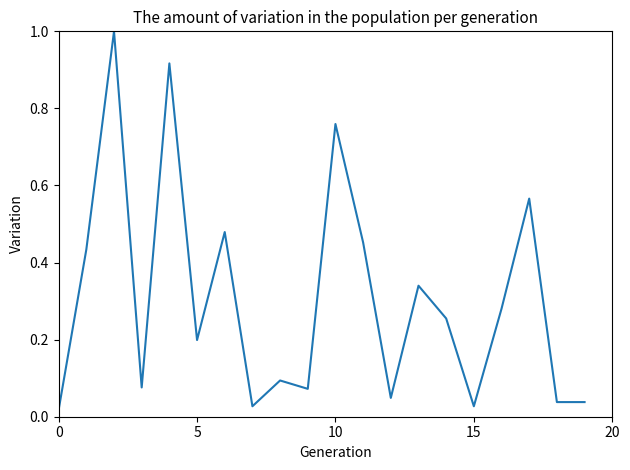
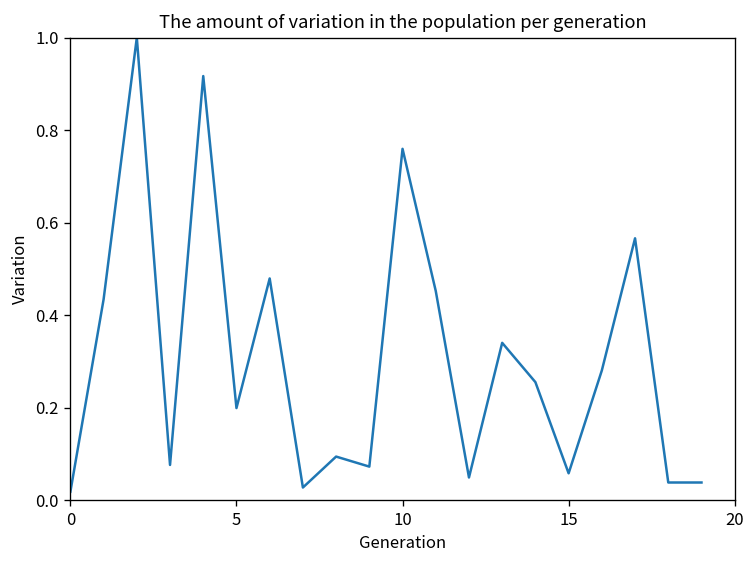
15: 0.03 -> 0.06
